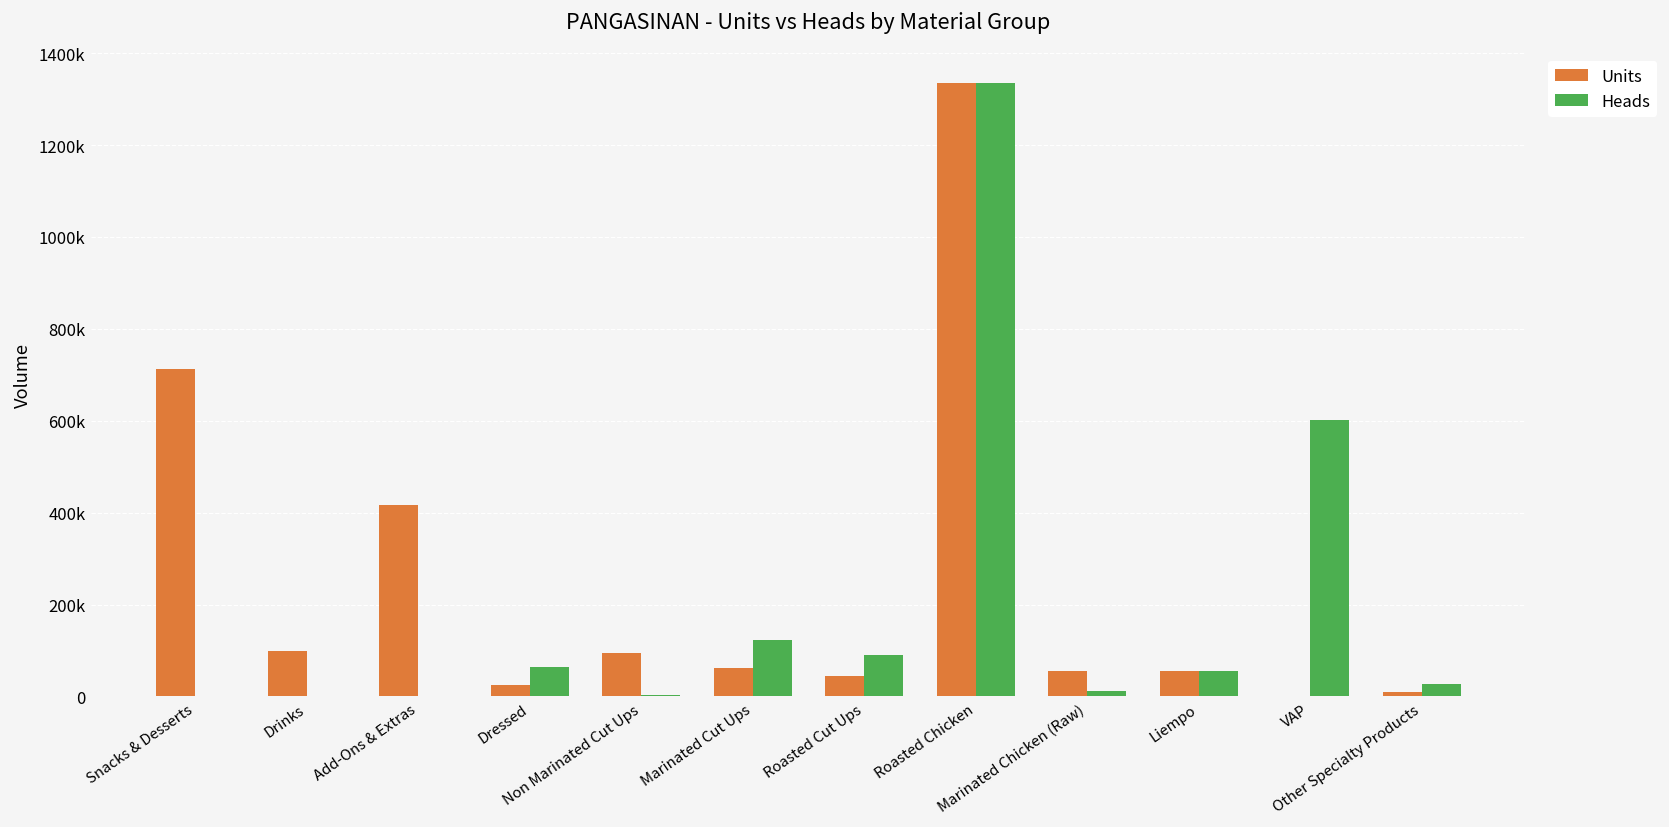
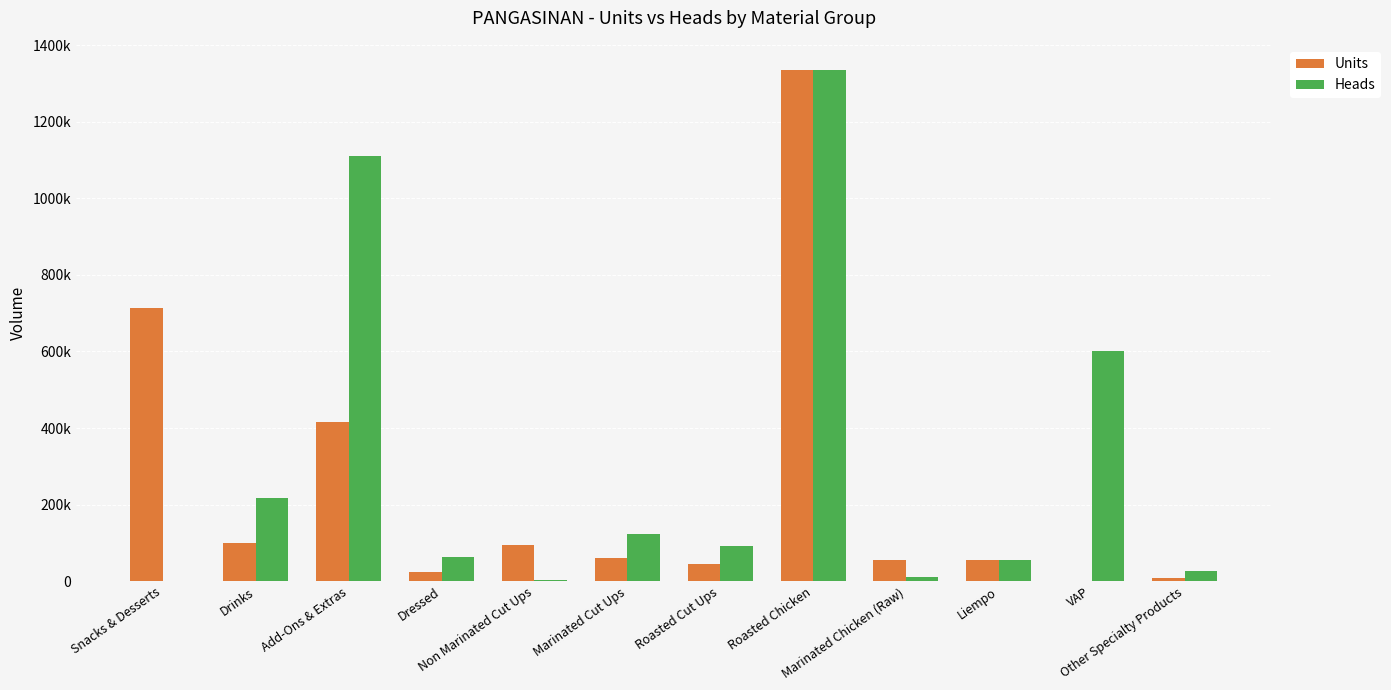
Heads, Drinks: 0 -> 220000
Heads, Add-Ons & Extras: 0 -> 1110000
